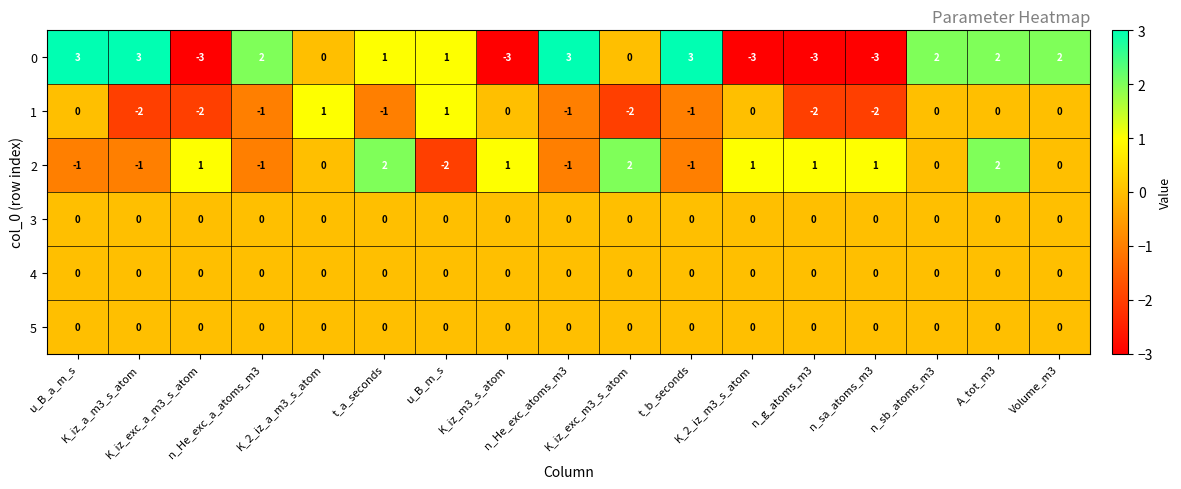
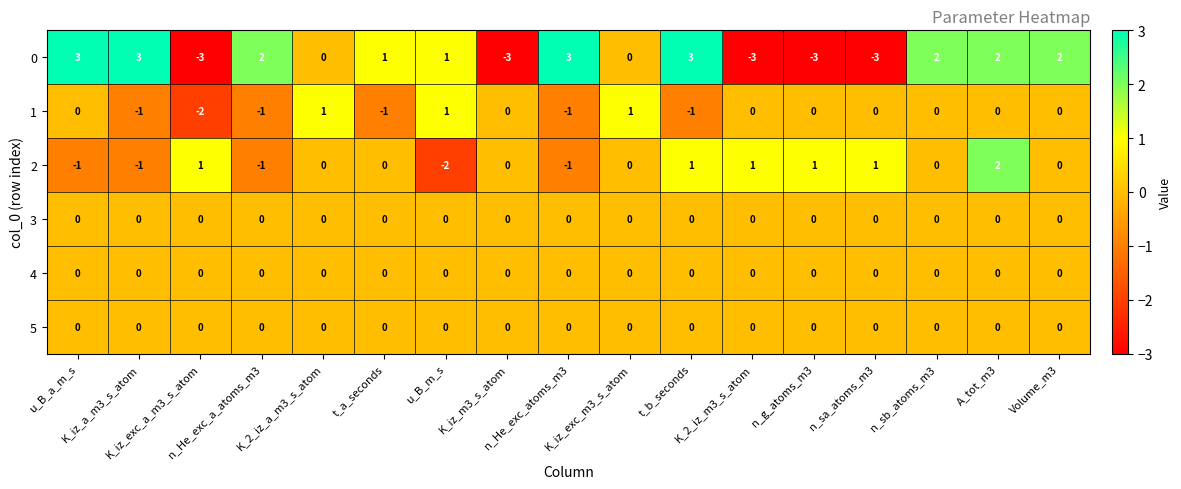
1, K_iz_a_m3_s_atom: -2 -> -1
1, K_iz_exc_m3_s_atom: -2 -> 1
1, n_g_atoms_m3: -2 -> 0
1, n_sa_atoms_m3: -2 -> 0
2, t_a_seconds: 2 -> 0
2, K_iz_m3_s_atom: 1 -> 0
2, K_iz_exc_m3_s_atom: 2 -> 0
2, t_b_seconds: -1 -> 1
